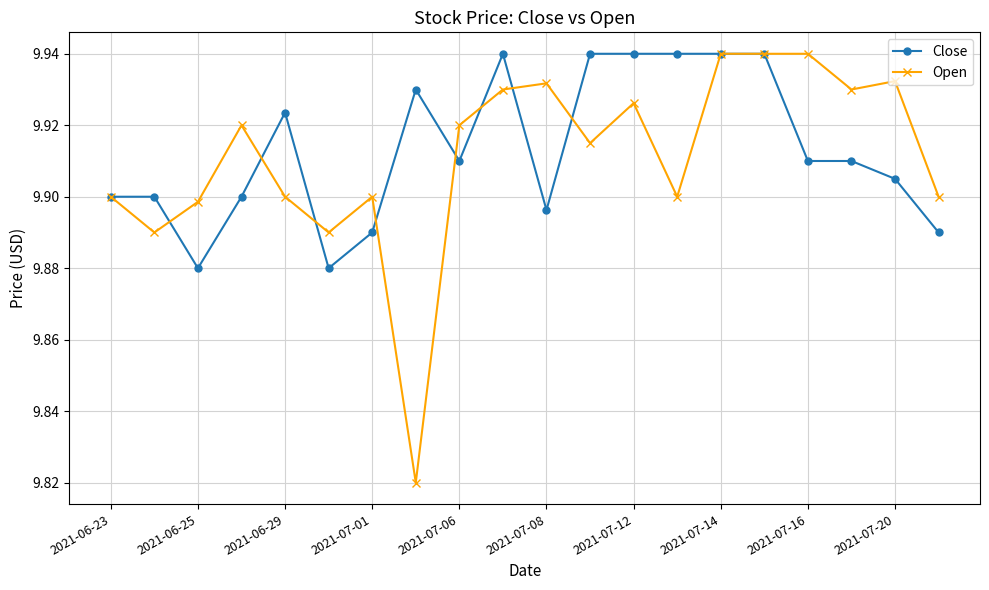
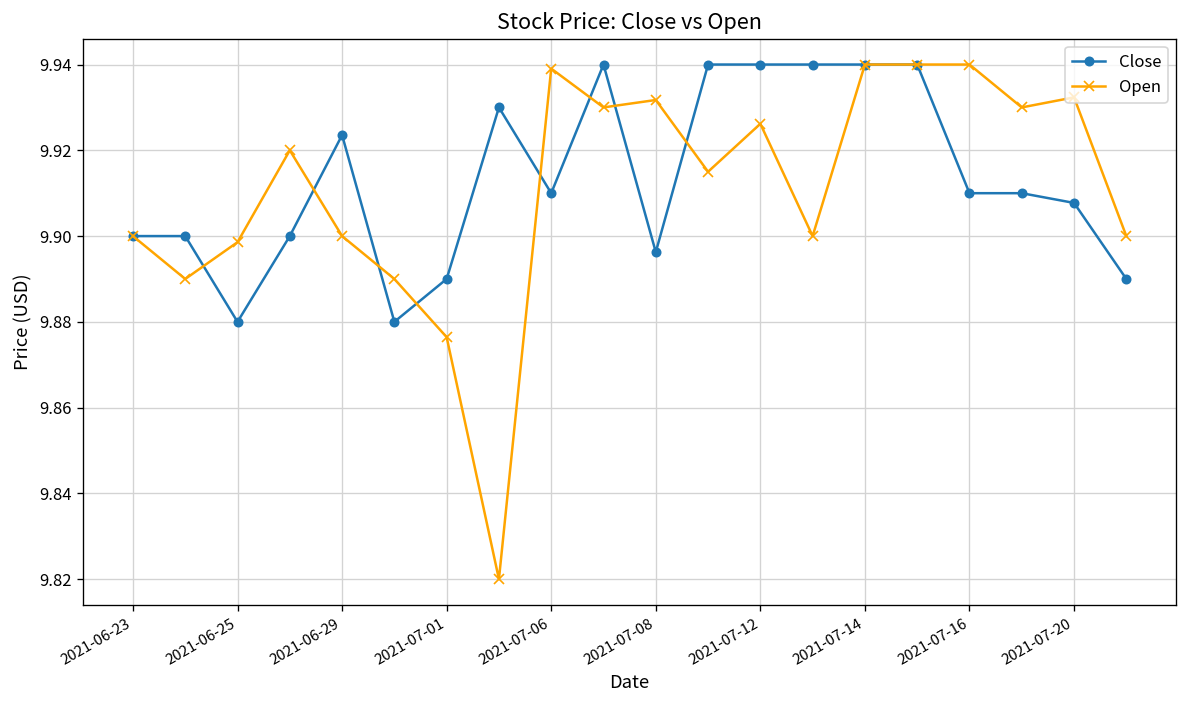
Open, 2021-07-01: 9.900 -> 9.876
Open, 2021-07-06: 9.920 -> 9.939
Close, 2021-07-20: 9.905 -> 9.908
